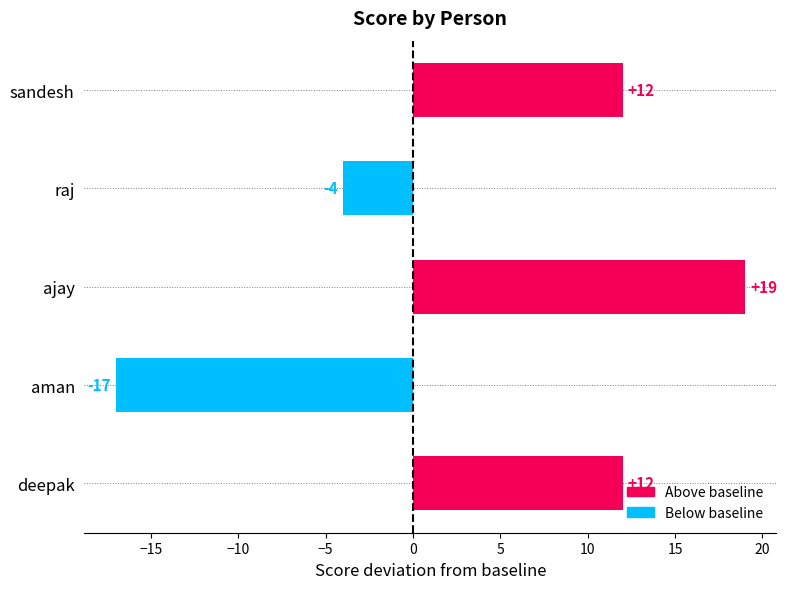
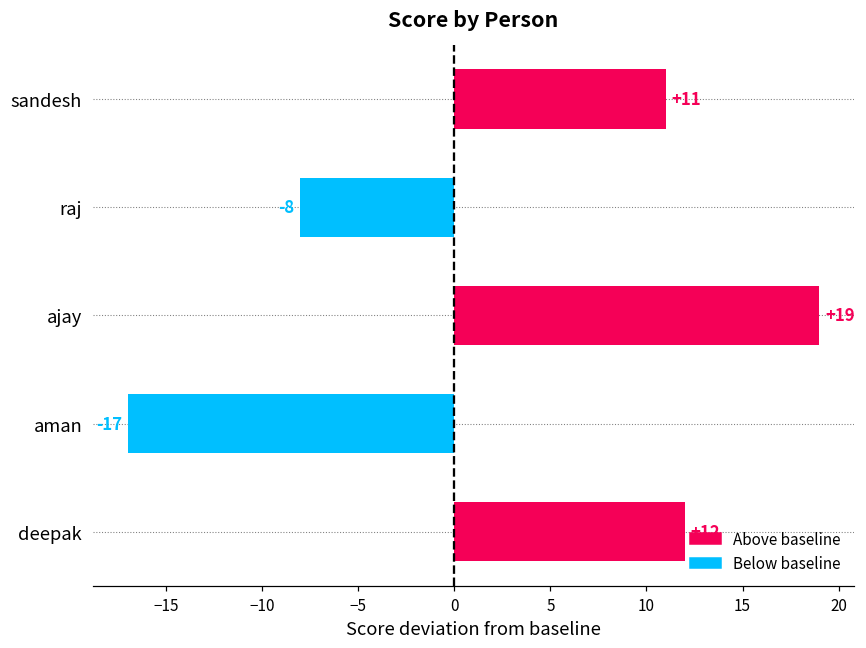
sandesh: +12 -> +11
raj: -4 -> -8
